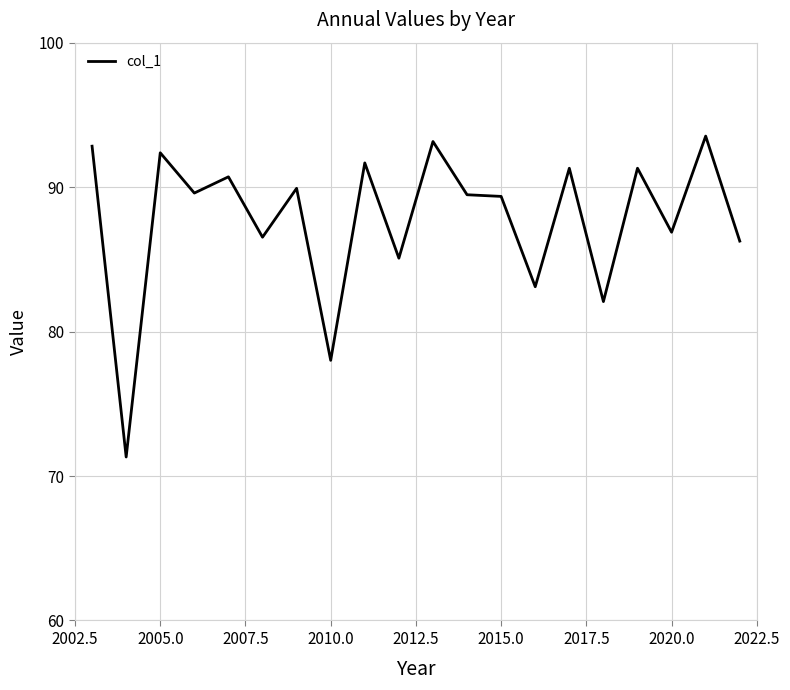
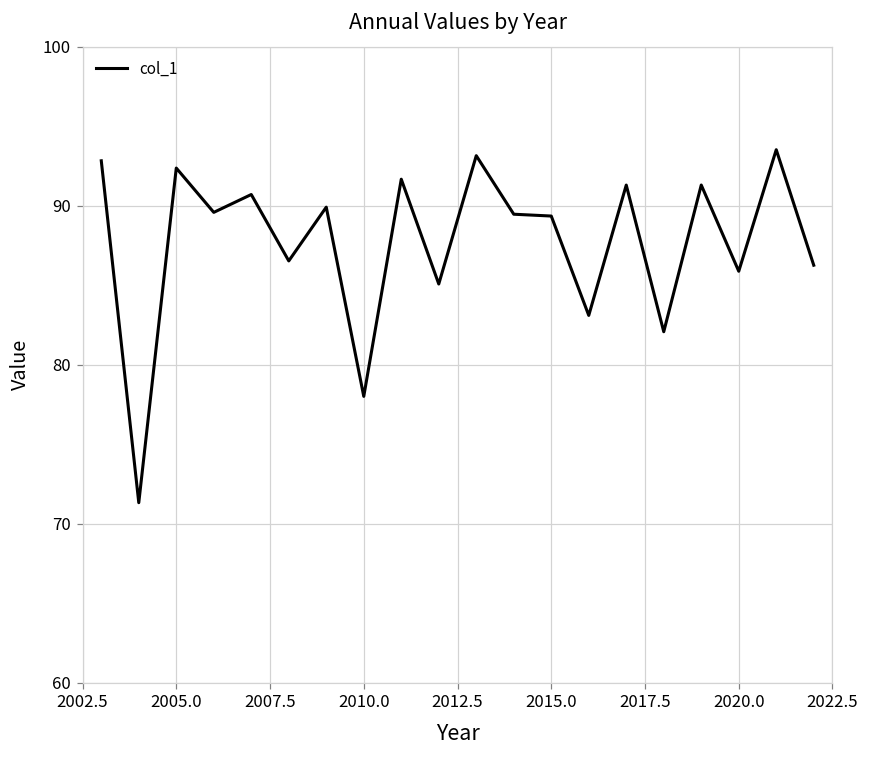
2020.0: 86.9 -> 85.9
